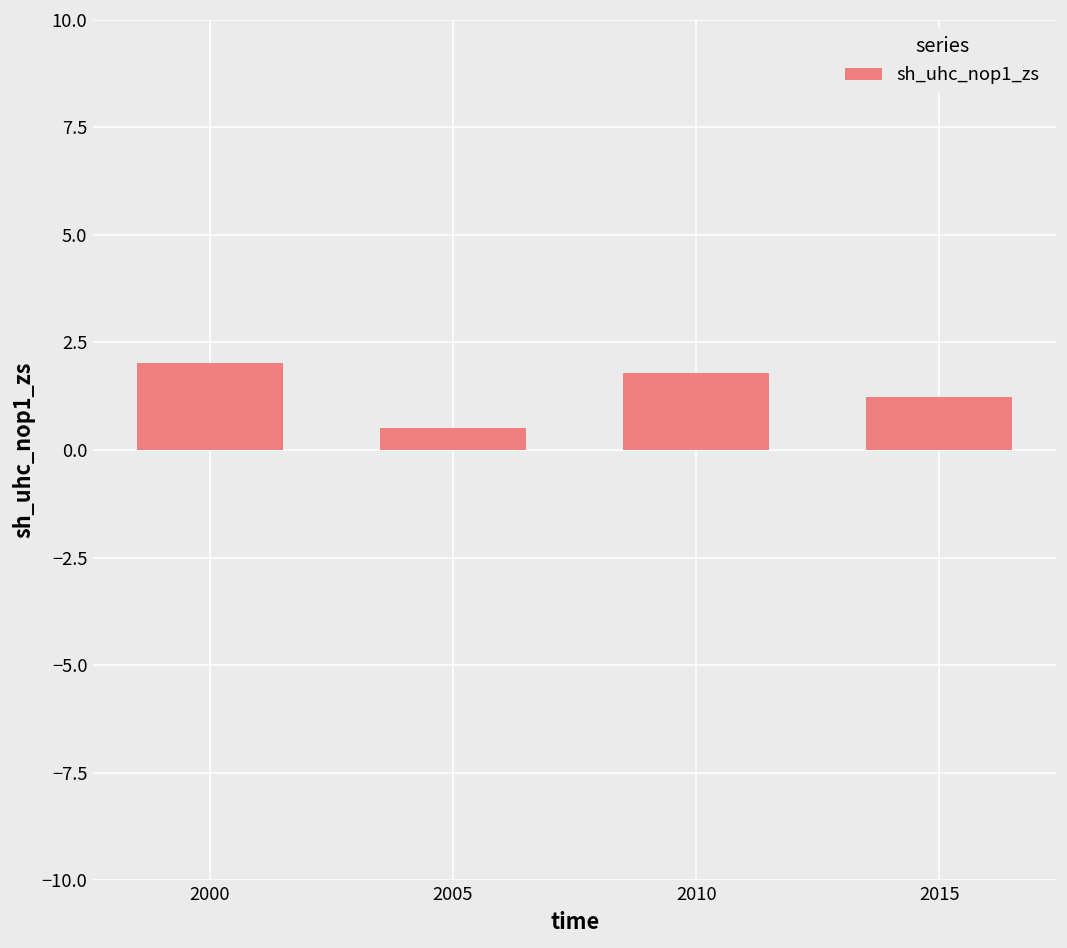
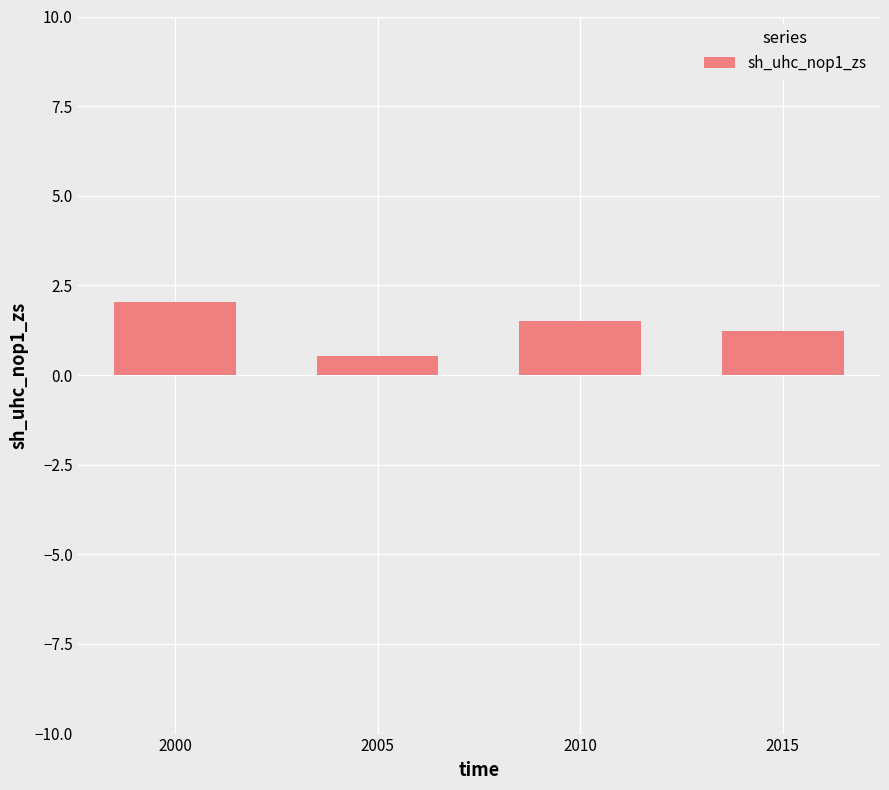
2010: 1.8 -> 1.5
